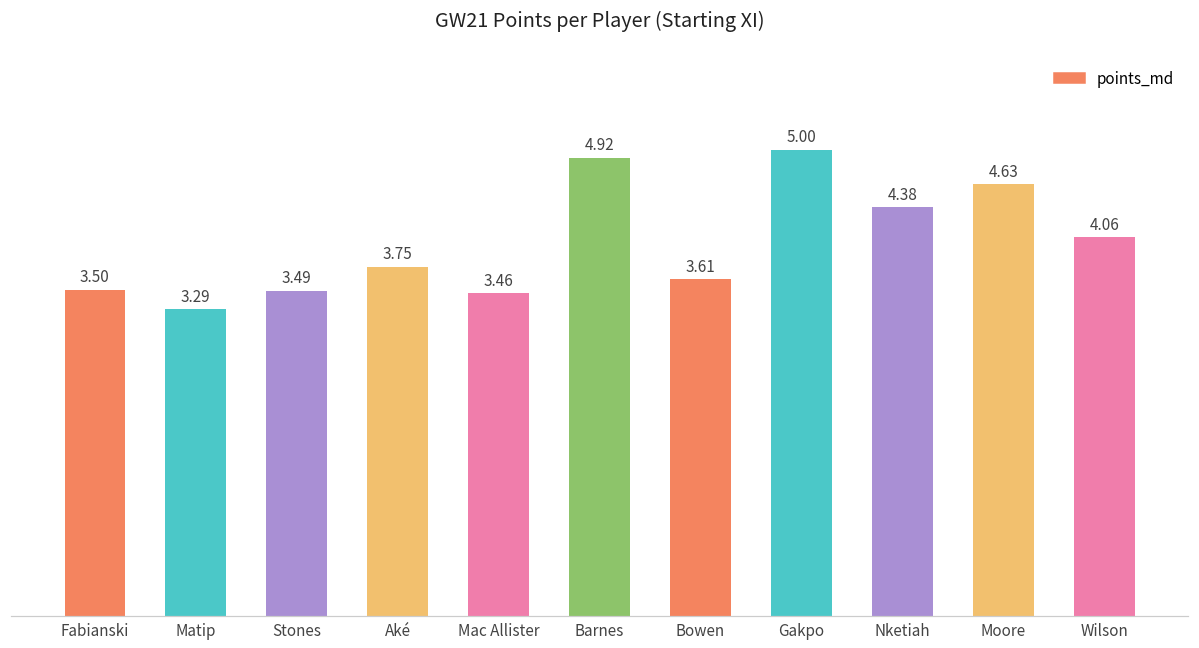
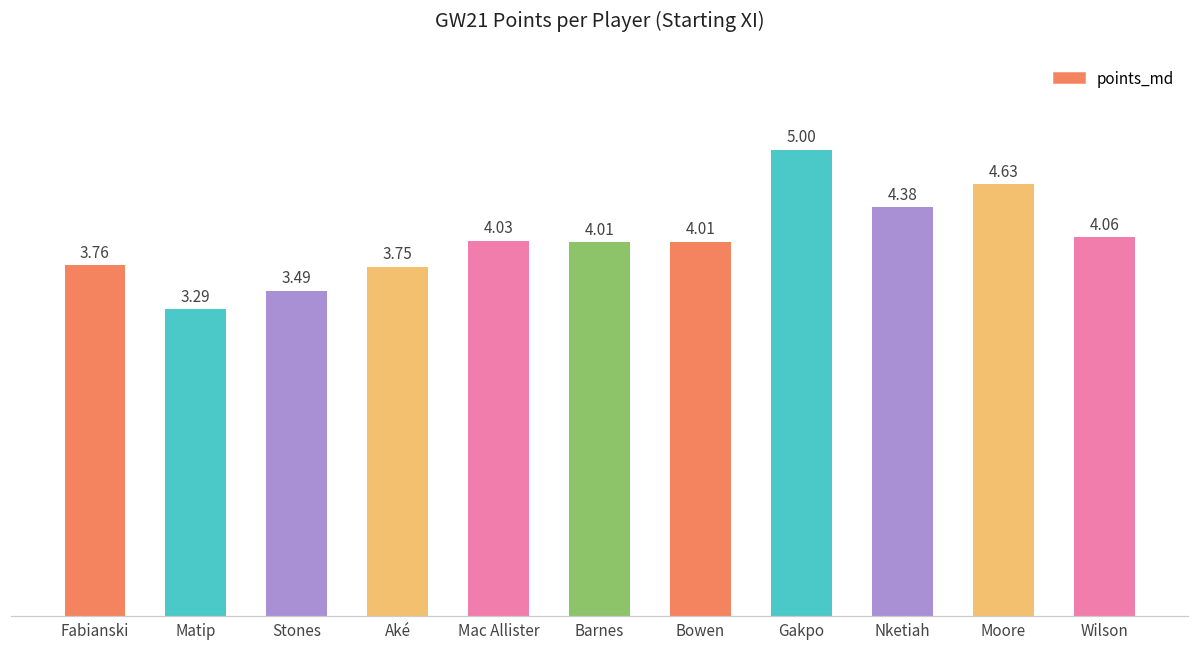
Fabianski: 3.50 -> 3.76
Mac Allister: 3.46 -> 4.03
Barnes: 4.92 -> 4.01
Bowen: 3.61 -> 4.01
